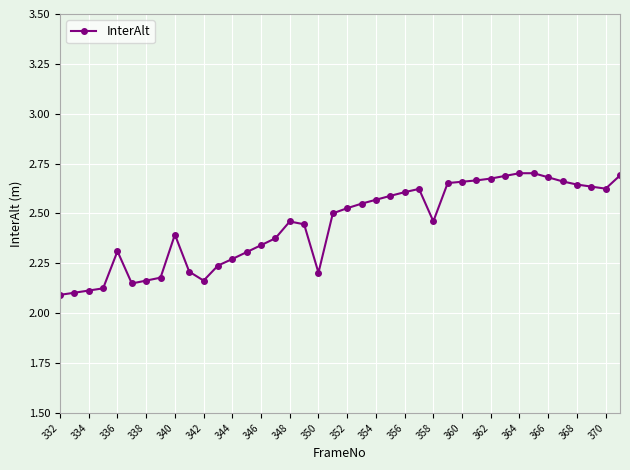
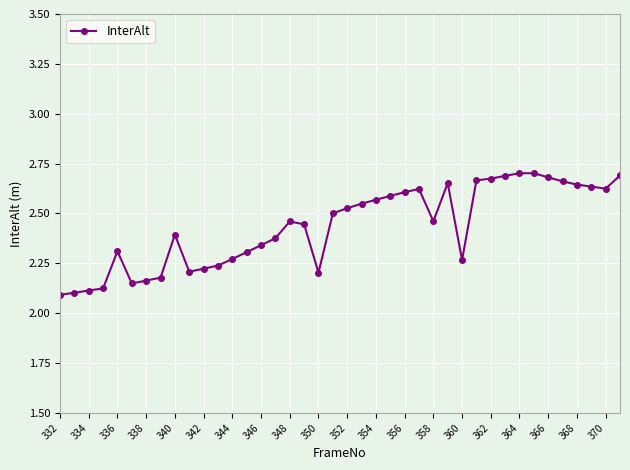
342: 2.16 -> 2.22
360: 2.66 -> 2.27
